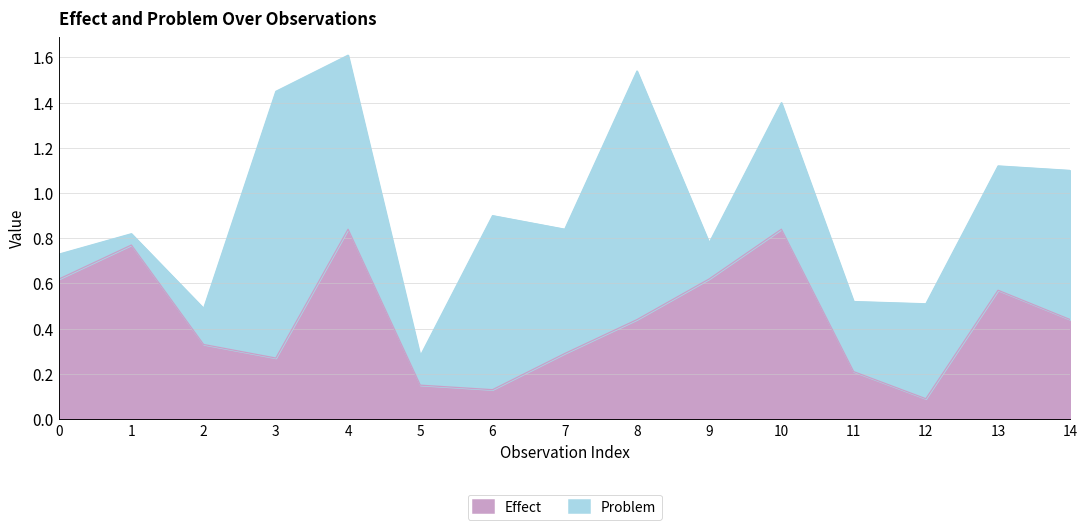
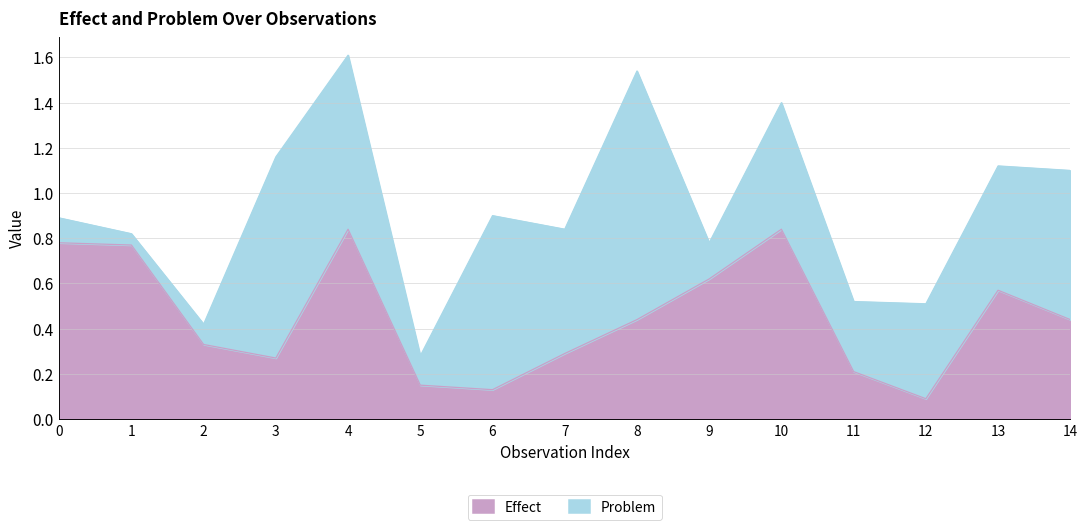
Effect, 0: 0.62 -> 0.78
Problem, 2: 0.16 -> 0.09
Problem, 3: 1.18 -> 0.89
